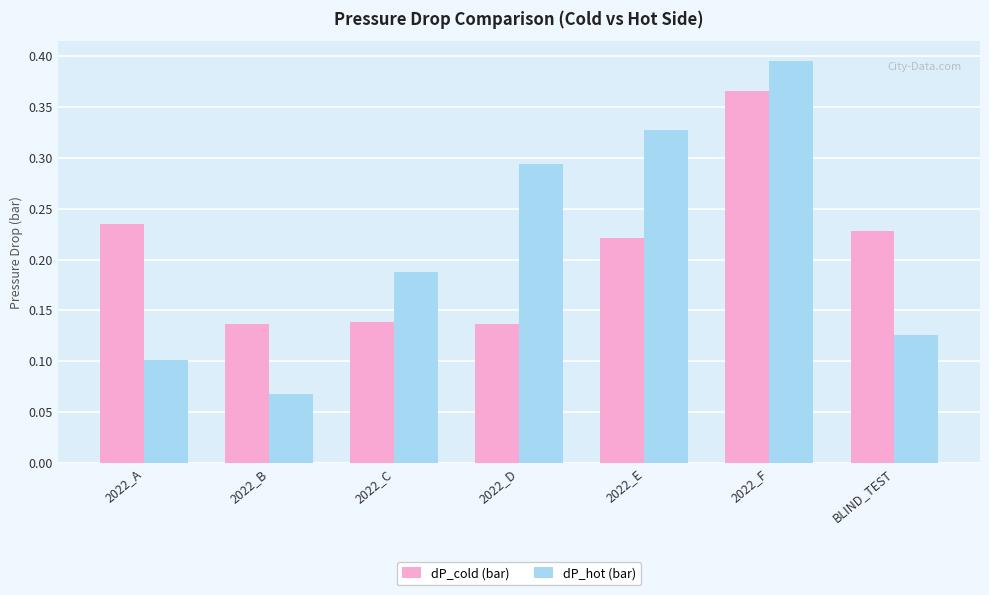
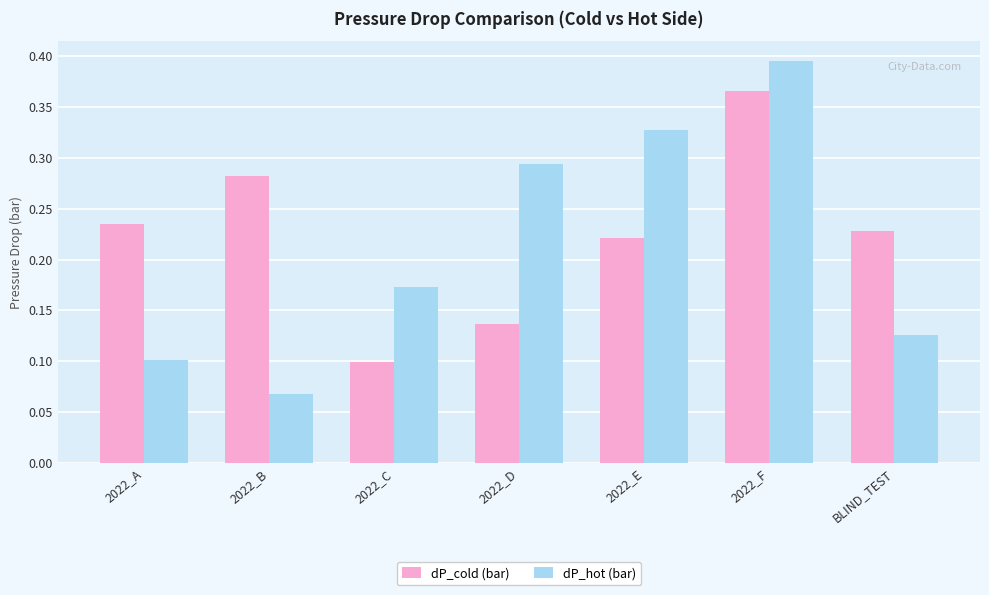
dP_cold (bar), 2022_B: 0.137 -> 0.282
dP_cold (bar), 2022_C: 0.138 -> 0.099
dP_hot (bar), 2022_C: 0.188 -> 0.173
